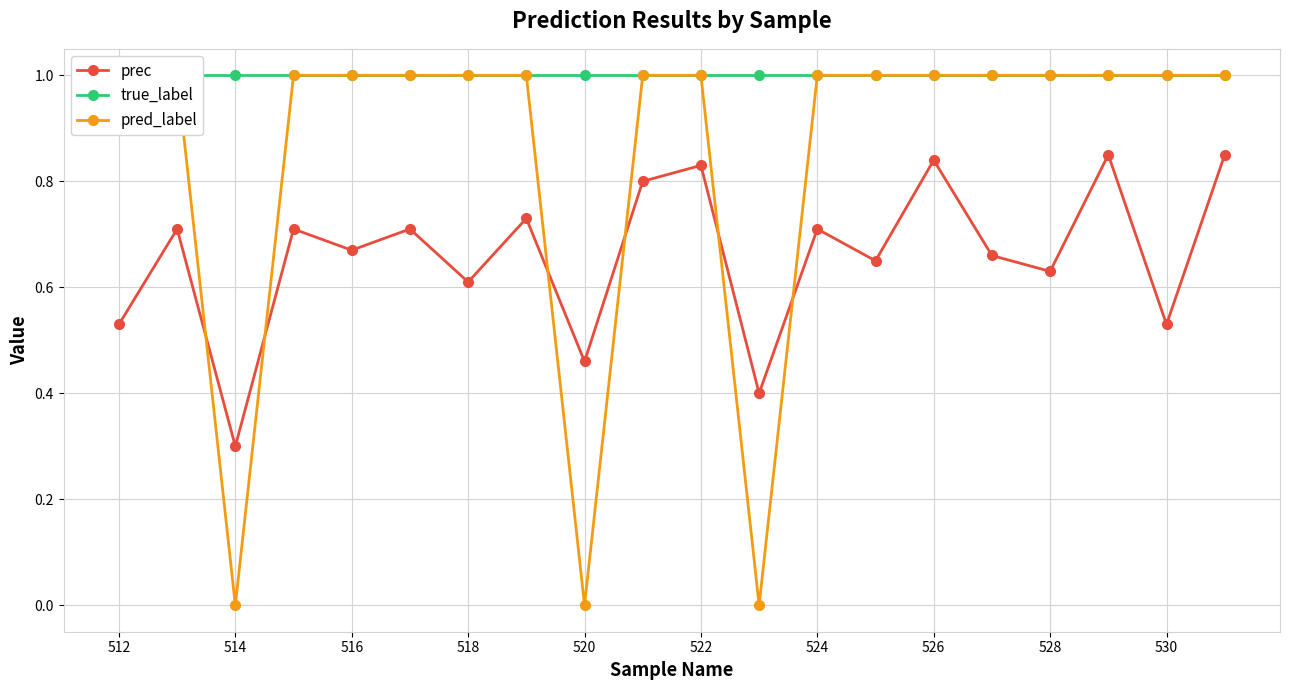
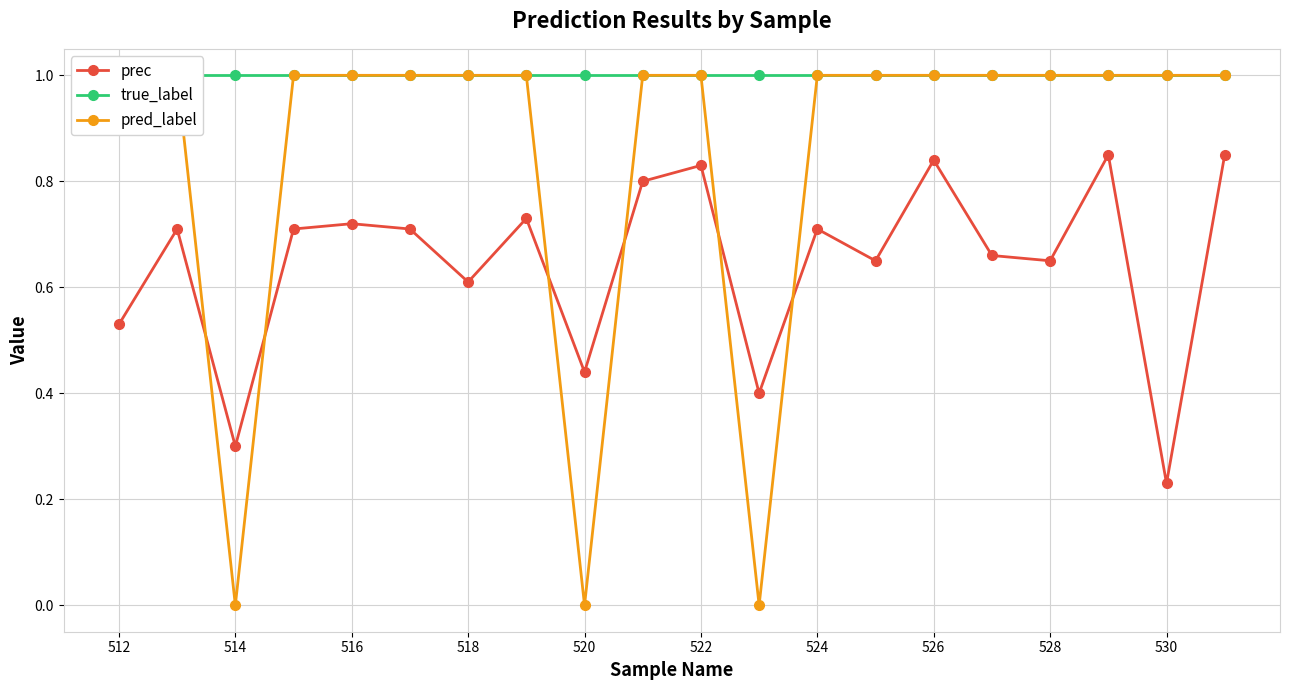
prec, 516: 0.67 -> 0.72
prec, 520: 0.46 -> 0.44
prec, 528: 0.63 -> 0.65
prec, 530: 0.53 -> 0.23
